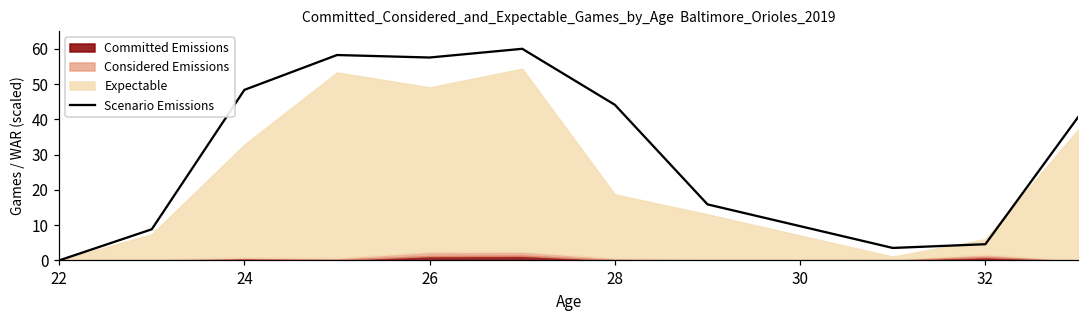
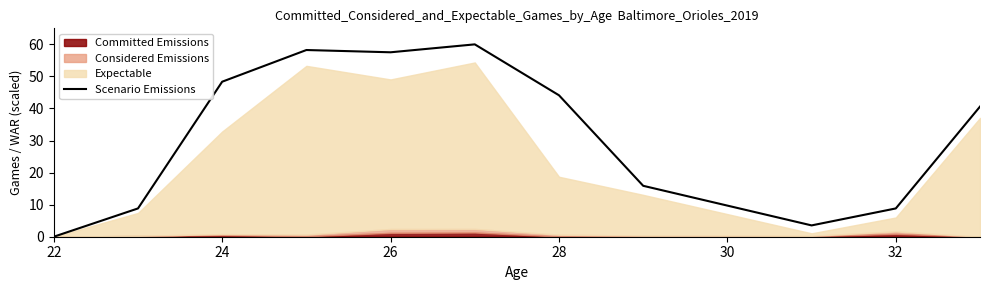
Scenario Emissions, 32: 5 -> 9
